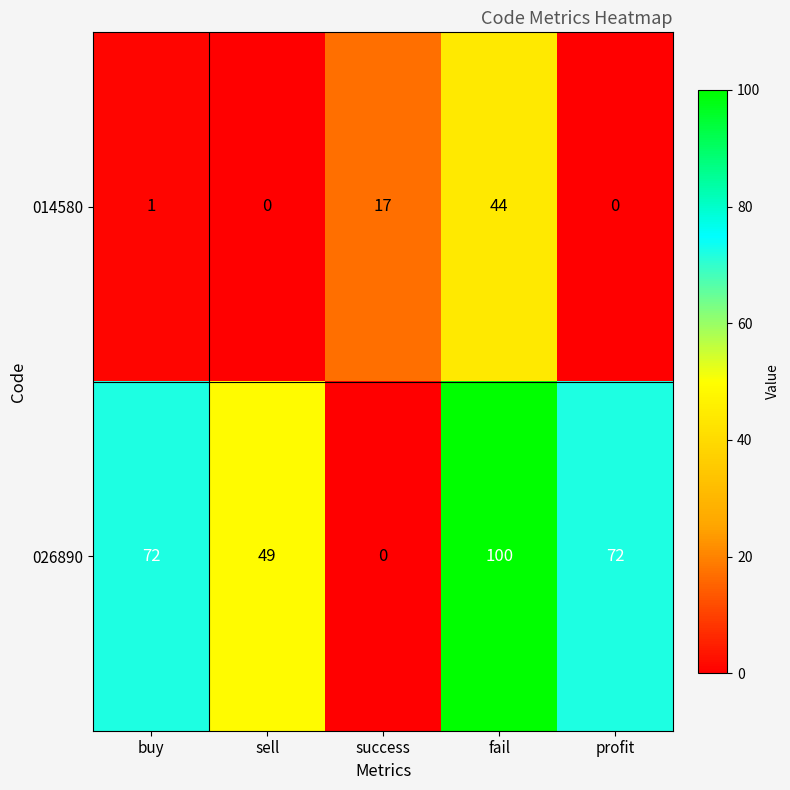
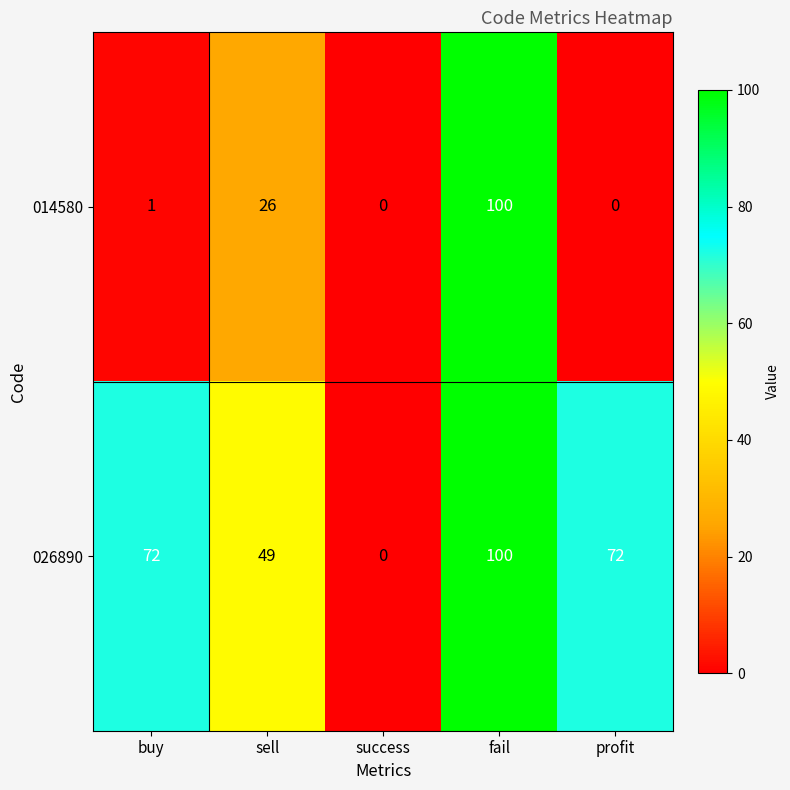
014580, sell: 0 -> 26
014580, success: 17 -> 0
014580, fail: 44 -> 100
